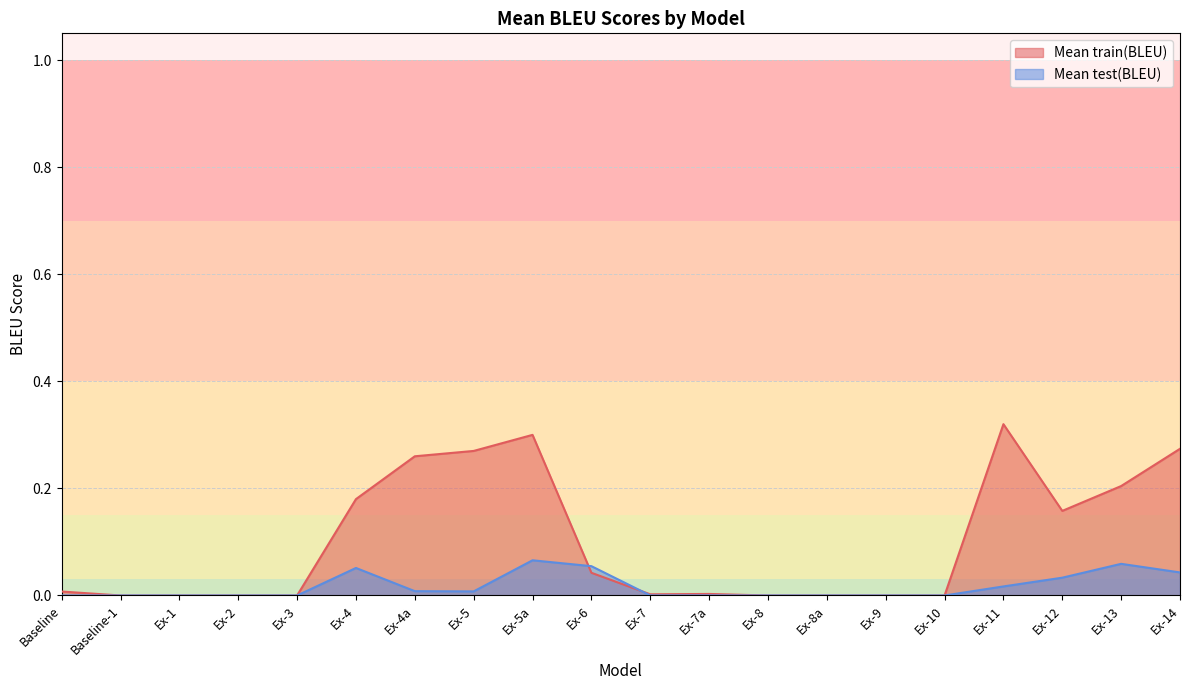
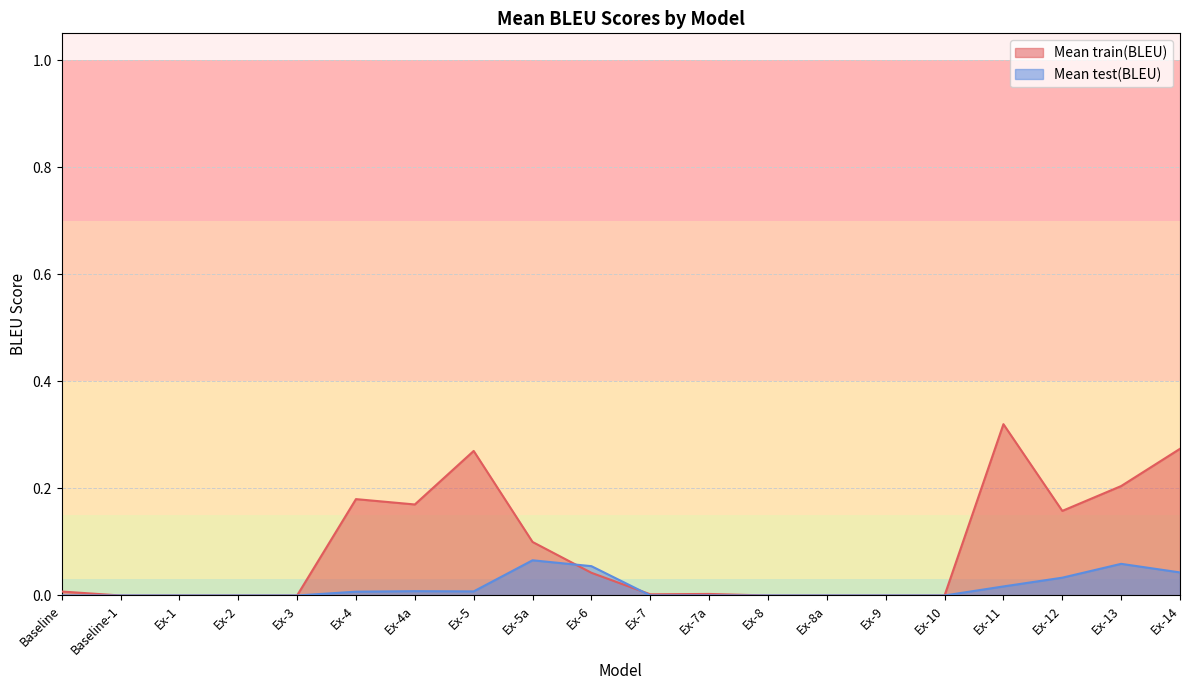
Mean test(BLEU), Ex-4: 0.05 -> 0.01
Mean train(BLEU), Ex-4a: 0.26 -> 0.17
Mean train(BLEU), Ex-5a: 0.3 -> 0.1
